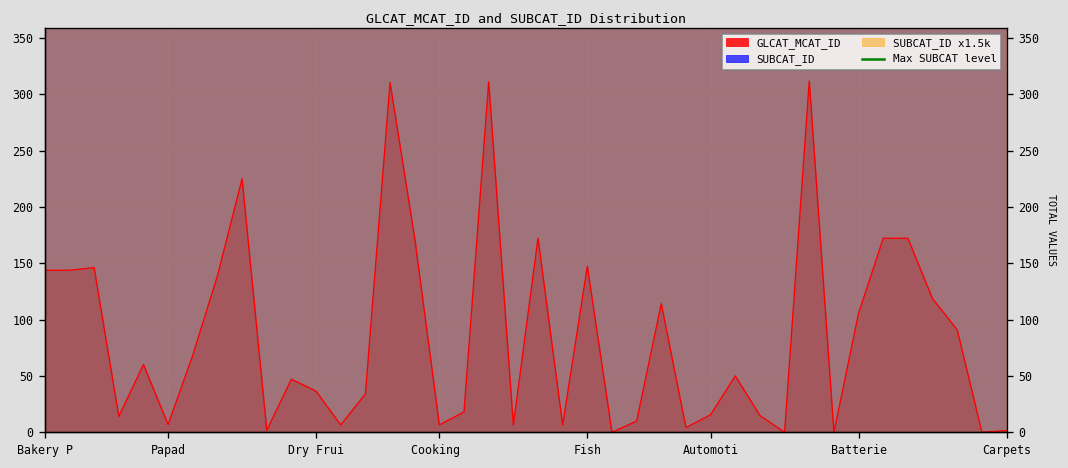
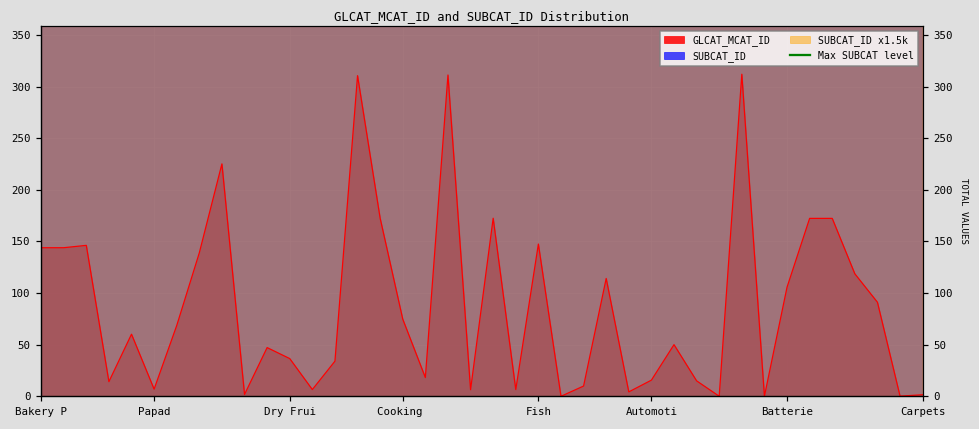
GLCAT_MCAT_ID, Cooking: 10 -> 70
